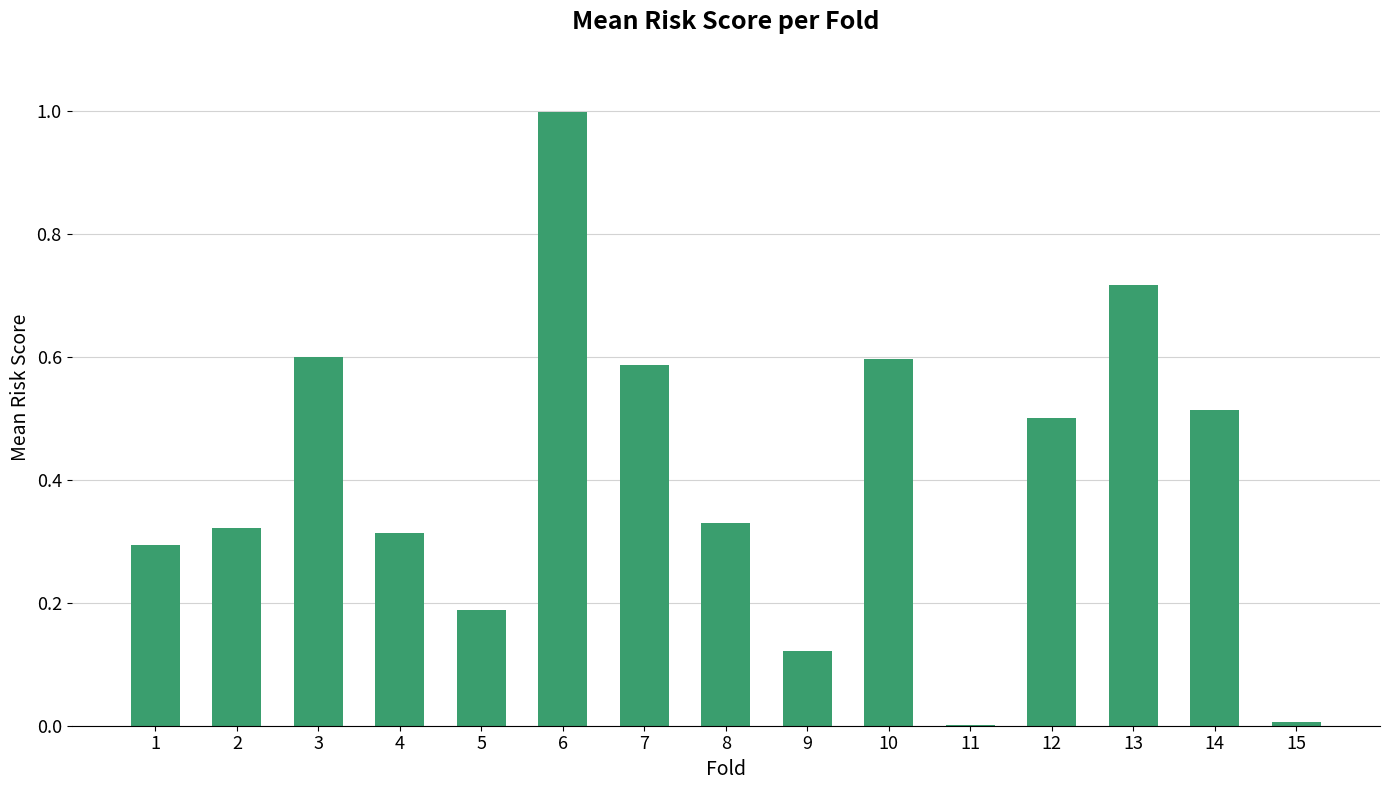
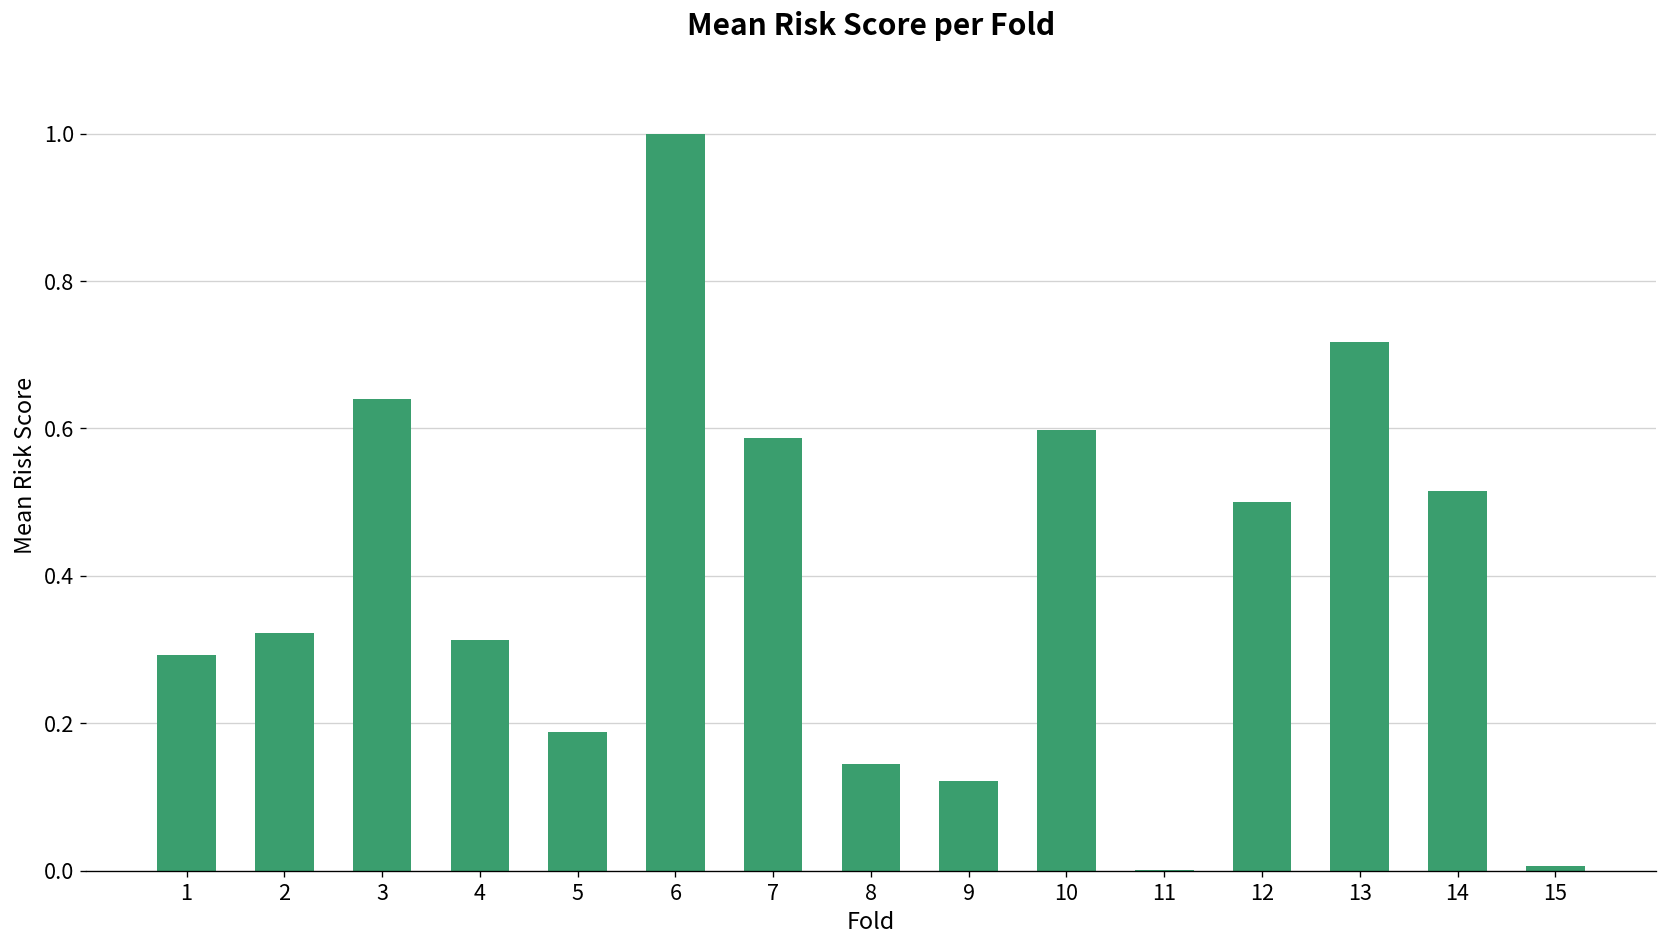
3: 0.60 -> 0.64
8: 0.33 -> 0.14
